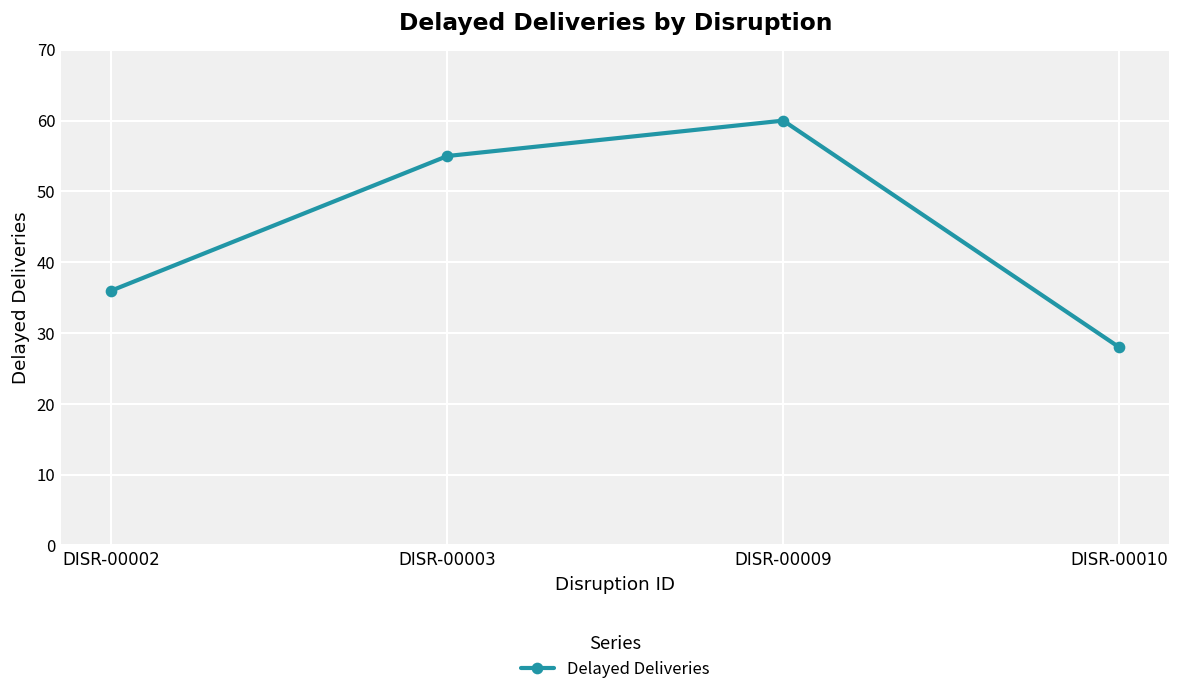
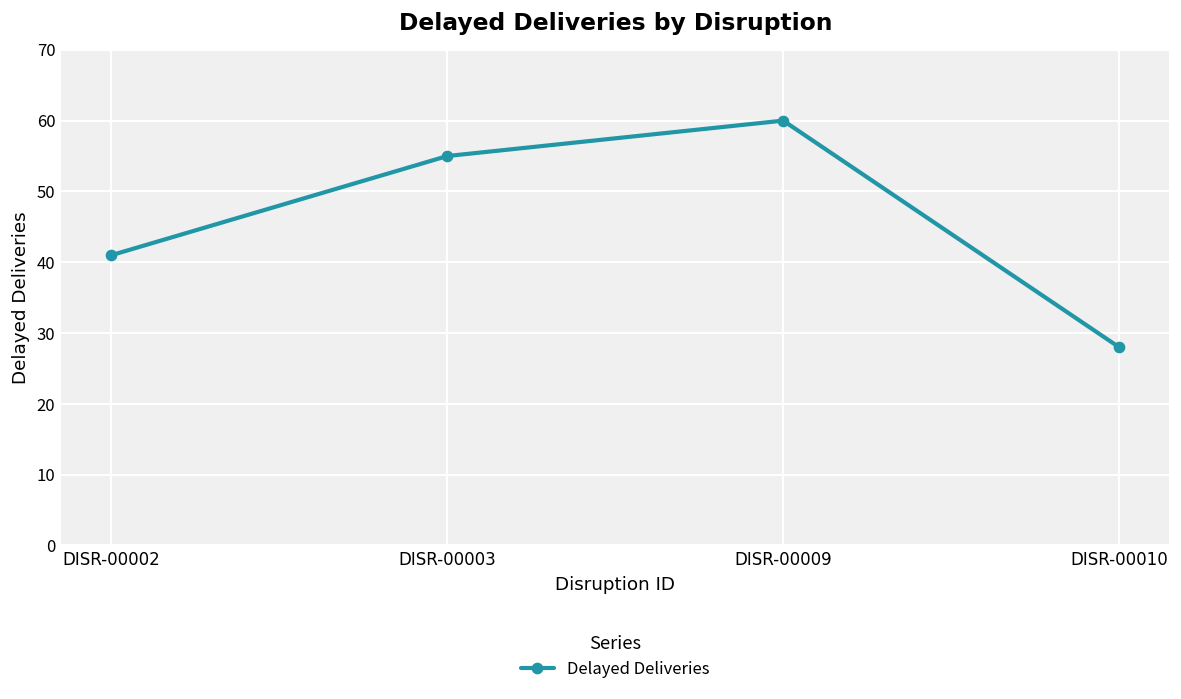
DISR-00002: 36 -> 41
